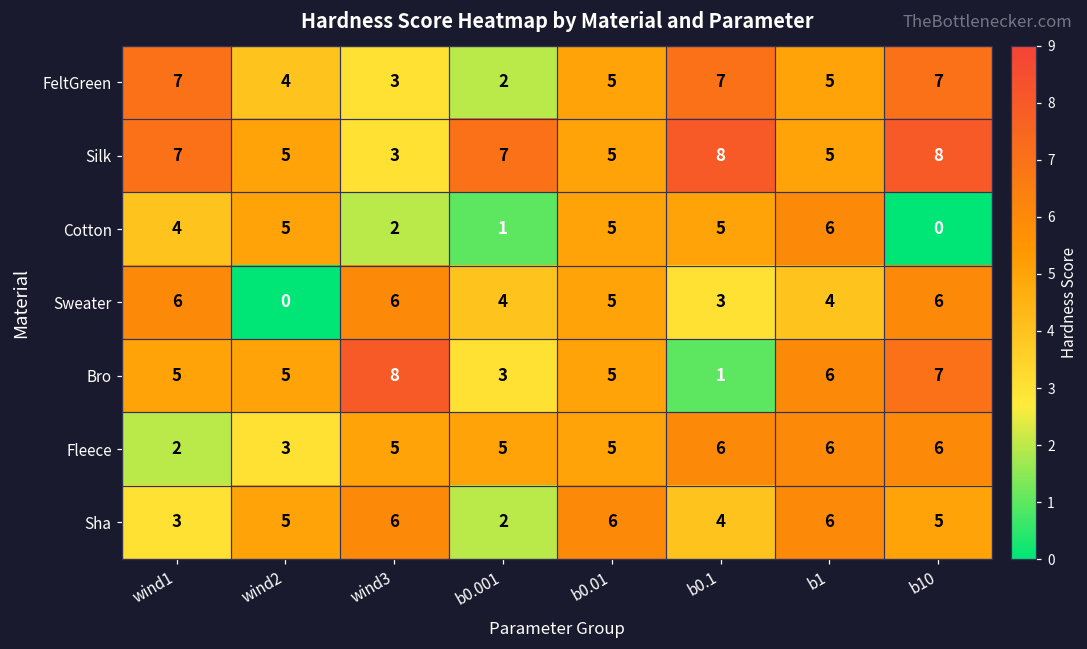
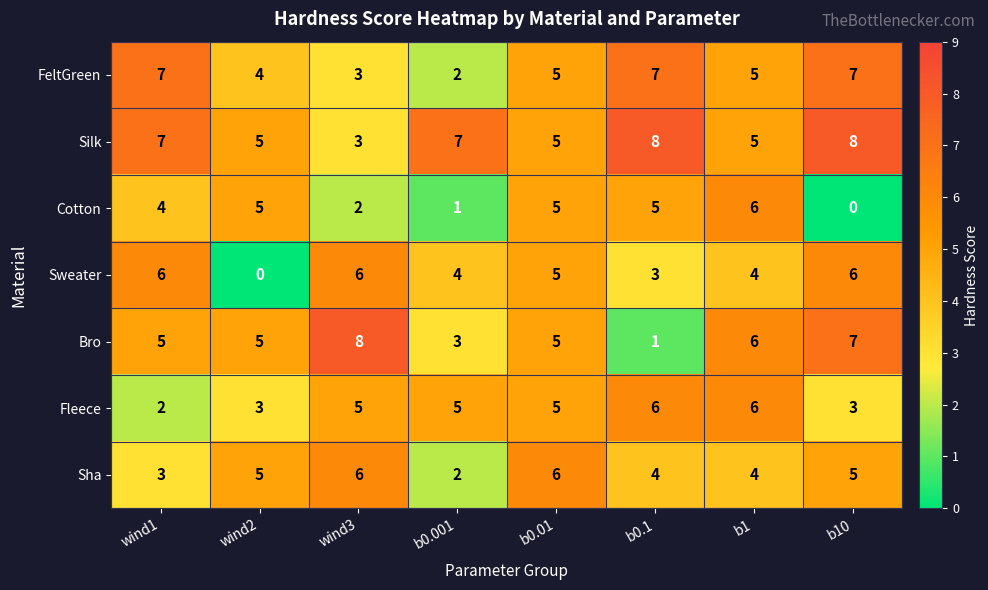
Fleece, b10: 6 -> 3
Sha, b1: 6 -> 4
